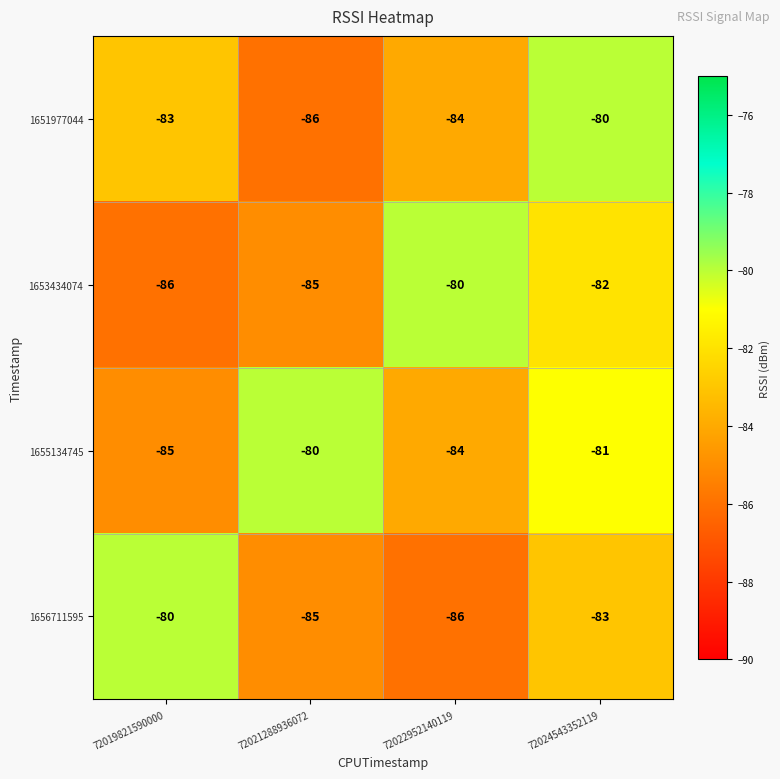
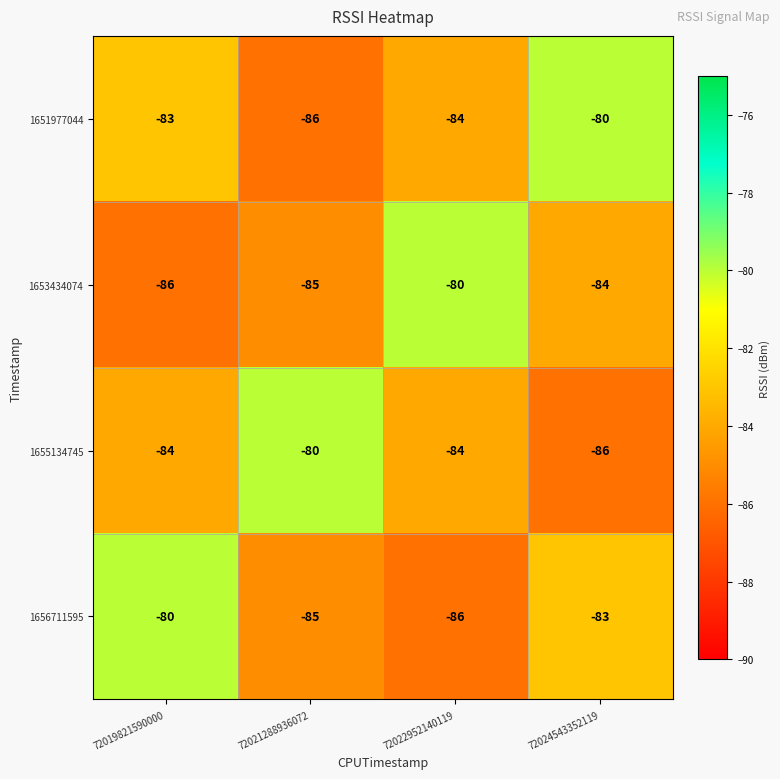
1653434074, 72024543352119: -82 -> -84
1655134745, 72019821590000: -85 -> -84
1655134745, 72024543352119: -81 -> -86
